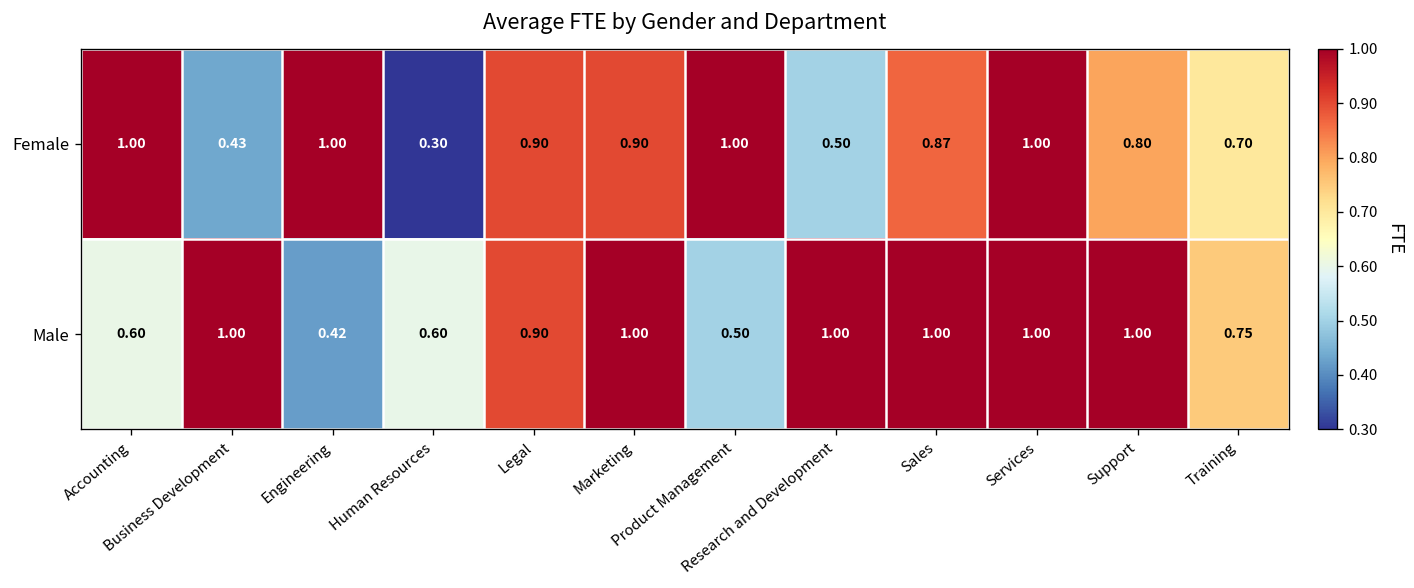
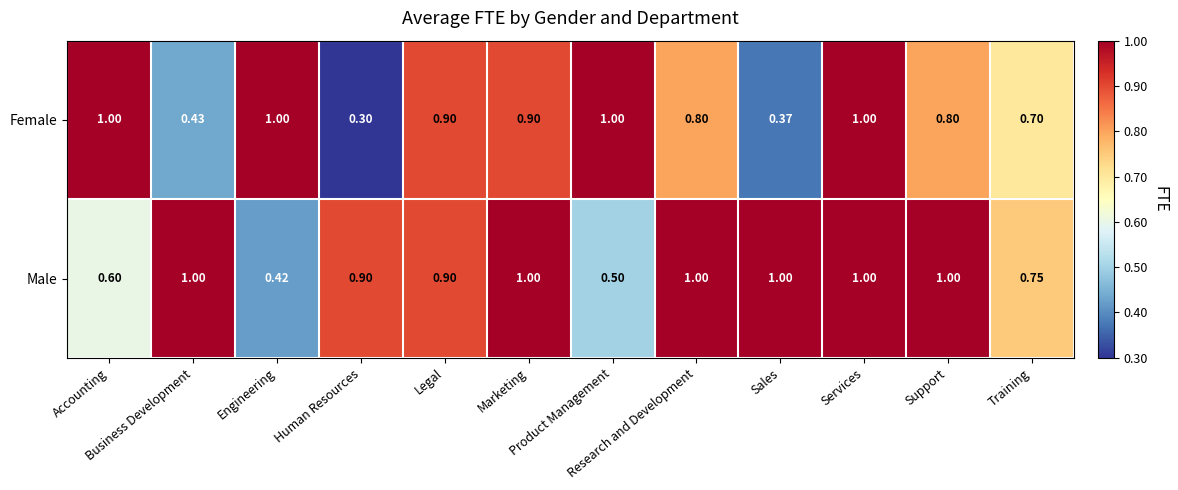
Female, Research and Development: 0.50 -> 0.80
Female, Sales: 0.87 -> 0.37
Male, Human Resources: 0.60 -> 0.90
